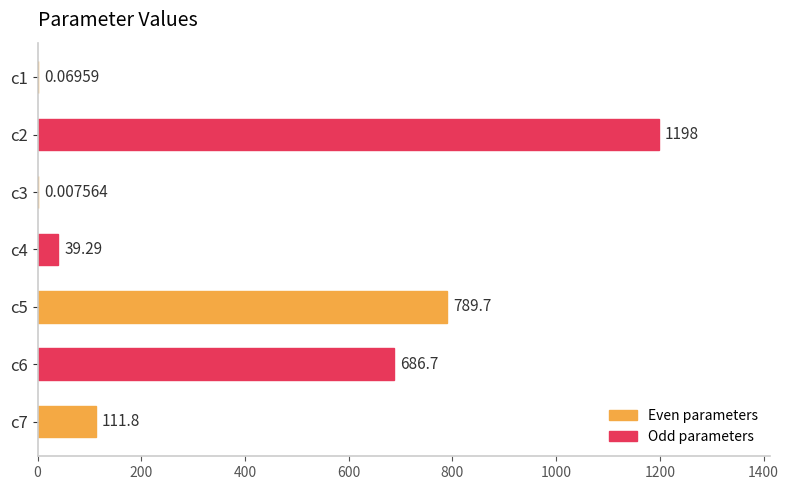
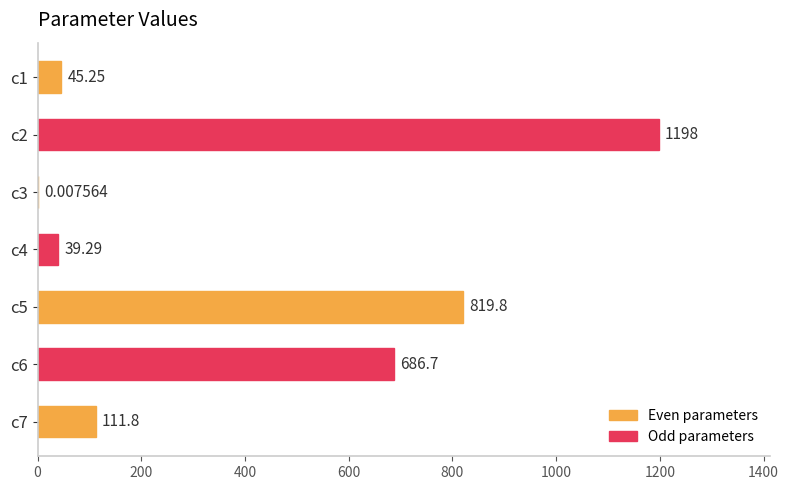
c1: 0.06959 -> 45.25
c5: 789.7 -> 819.8
